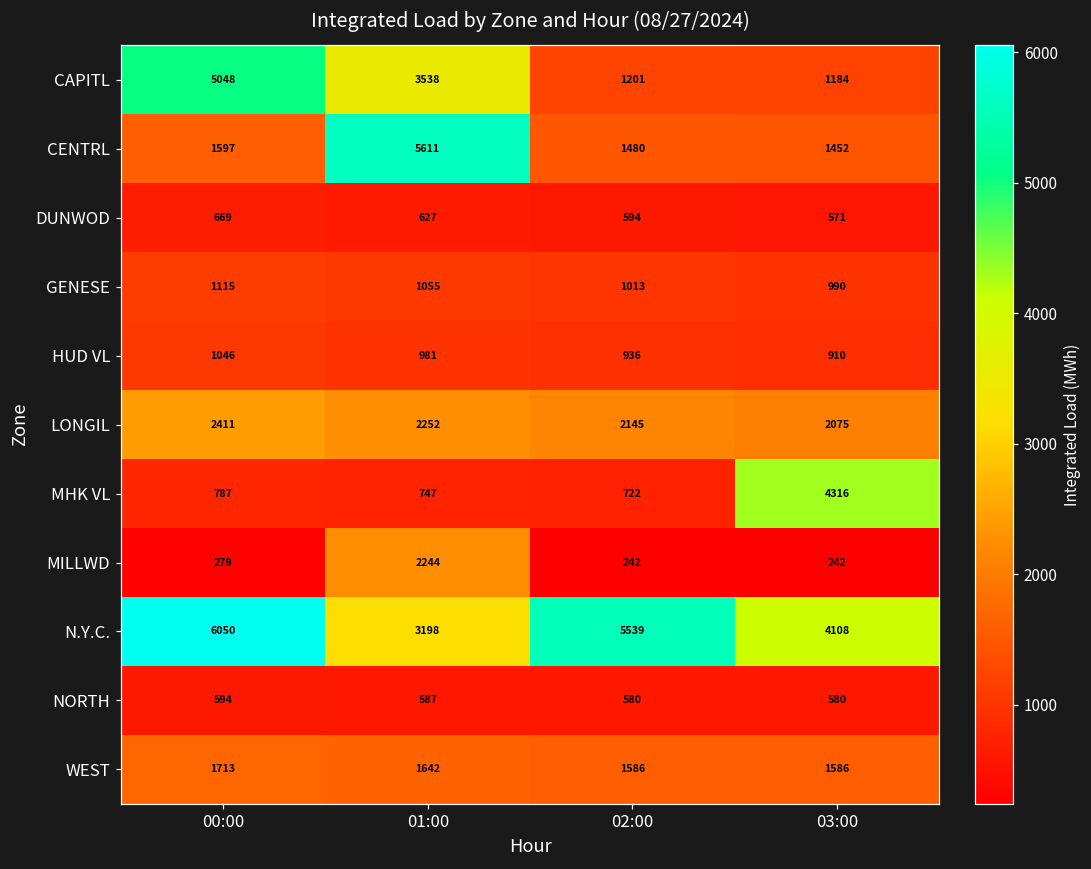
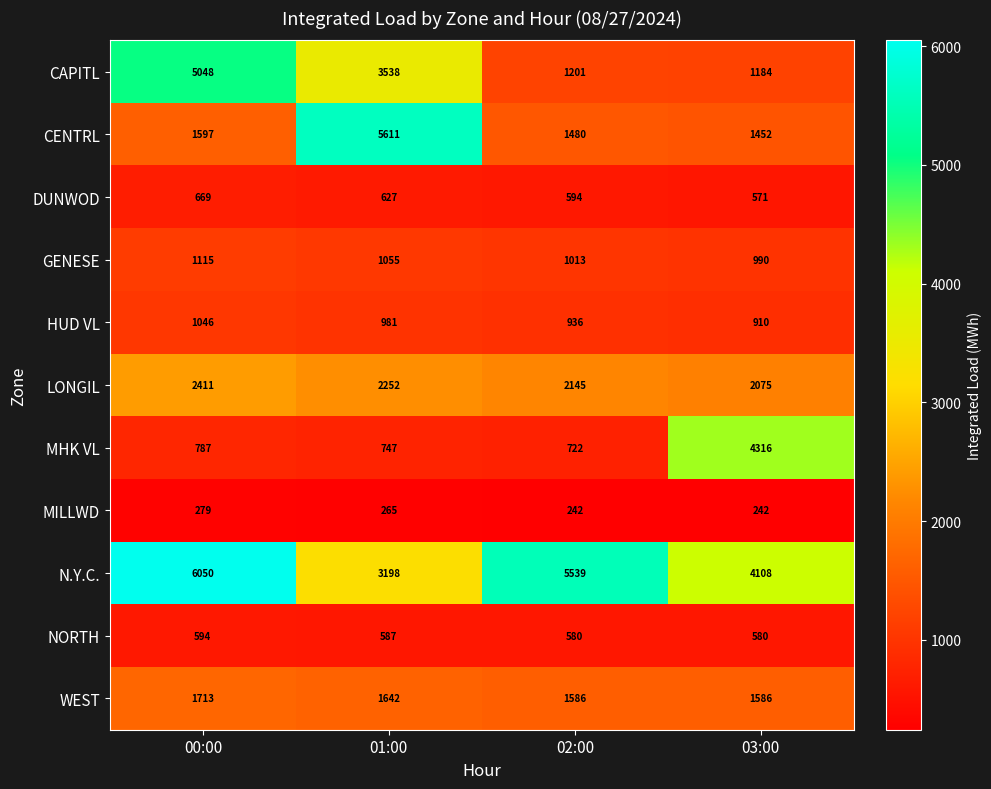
MILLWD, 01:00: 2244 -> 265
